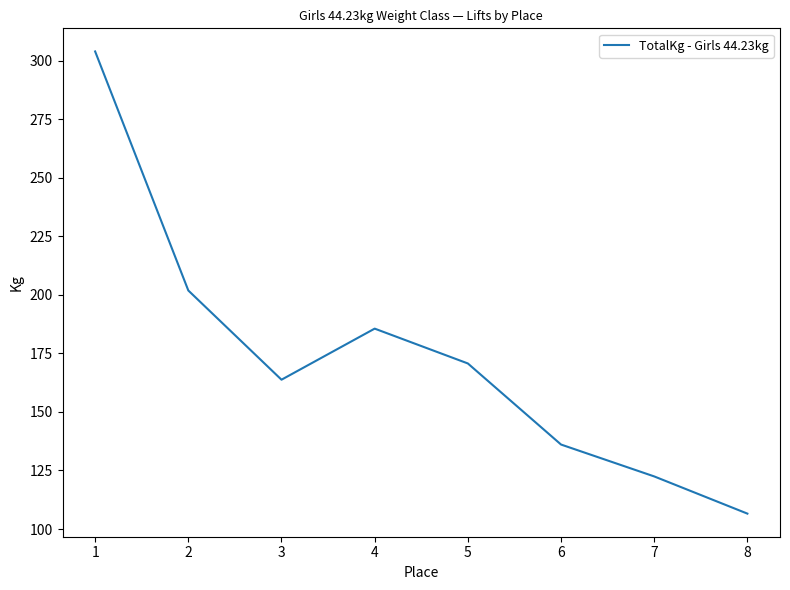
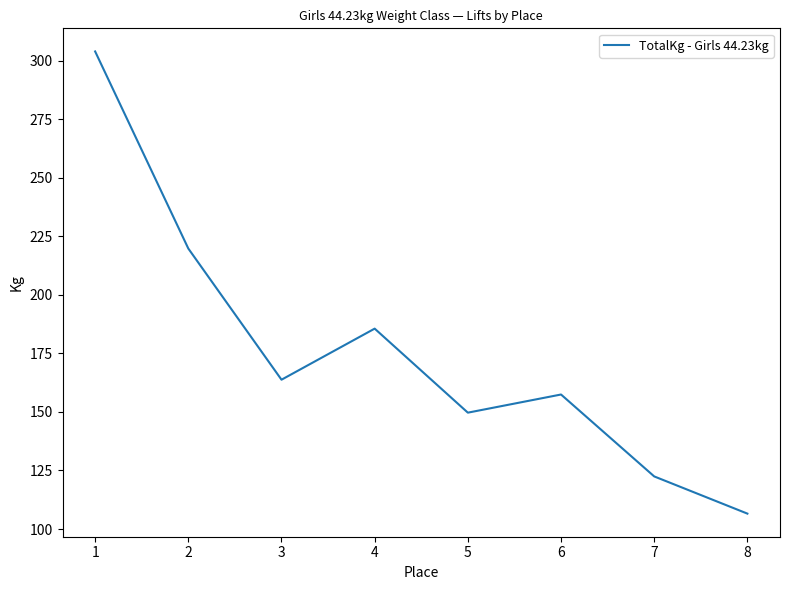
2: 202 -> 220
5: 171 -> 150
6: 136 -> 157
